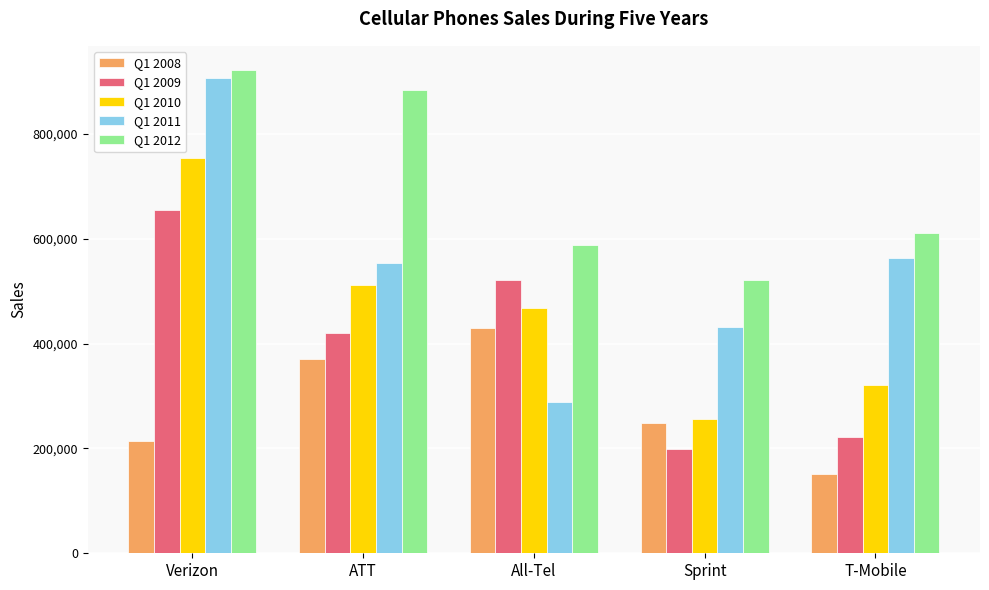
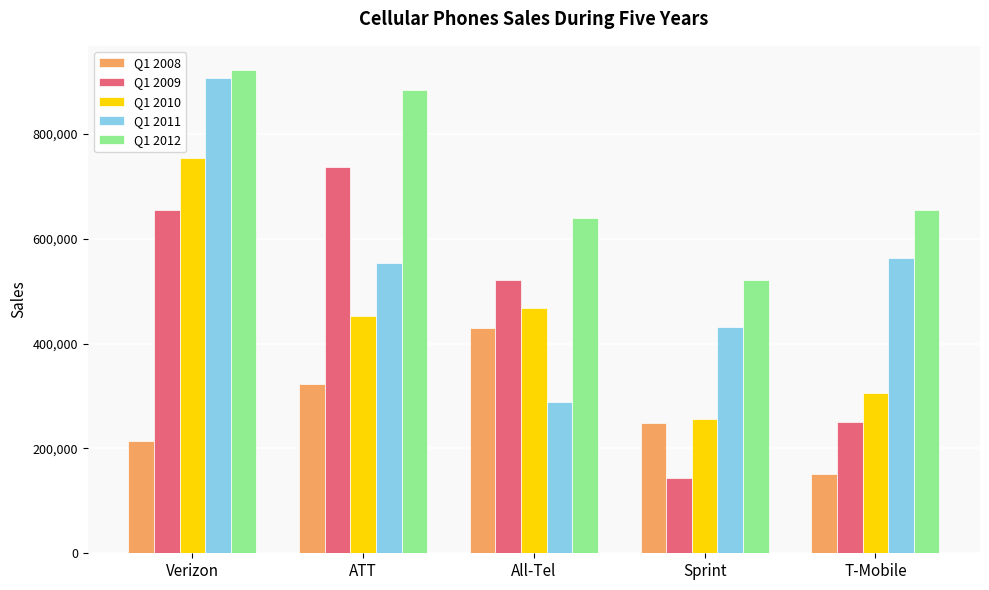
Q1 2008, ATT: 370,000 -> 320,000
Q1 2009, ATT: 420,000 -> 740,000
Q1 2010, ATT: 510,000 -> 450,000
Q1 2012, All-Tel: 590,000 -> 640,000
Q1 2009, Sprint: 200,000 -> 140,000
Q1 2009, T-Mobile: 220,000 -> 250,000
Q1 2010, T-Mobile: 320,000 -> 310,000
Q1 2012, T-Mobile: 610,000 -> 650,000
